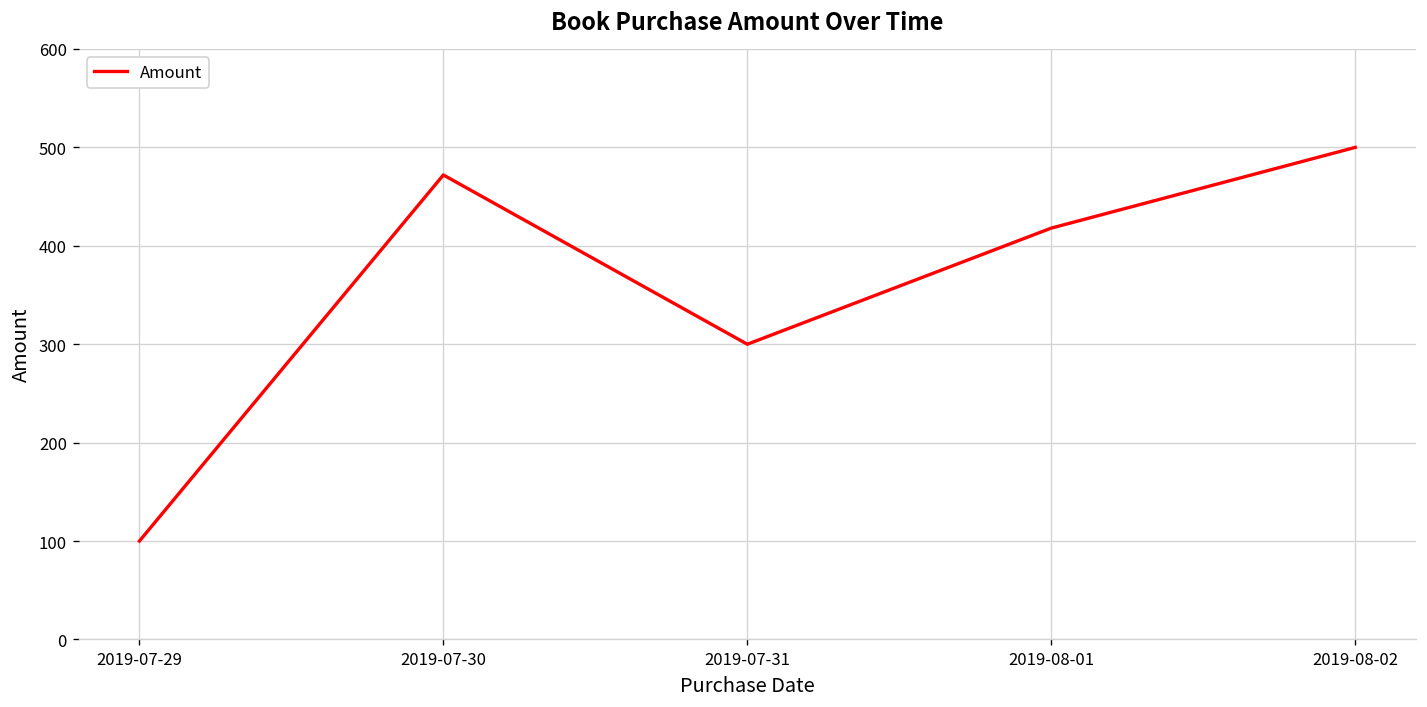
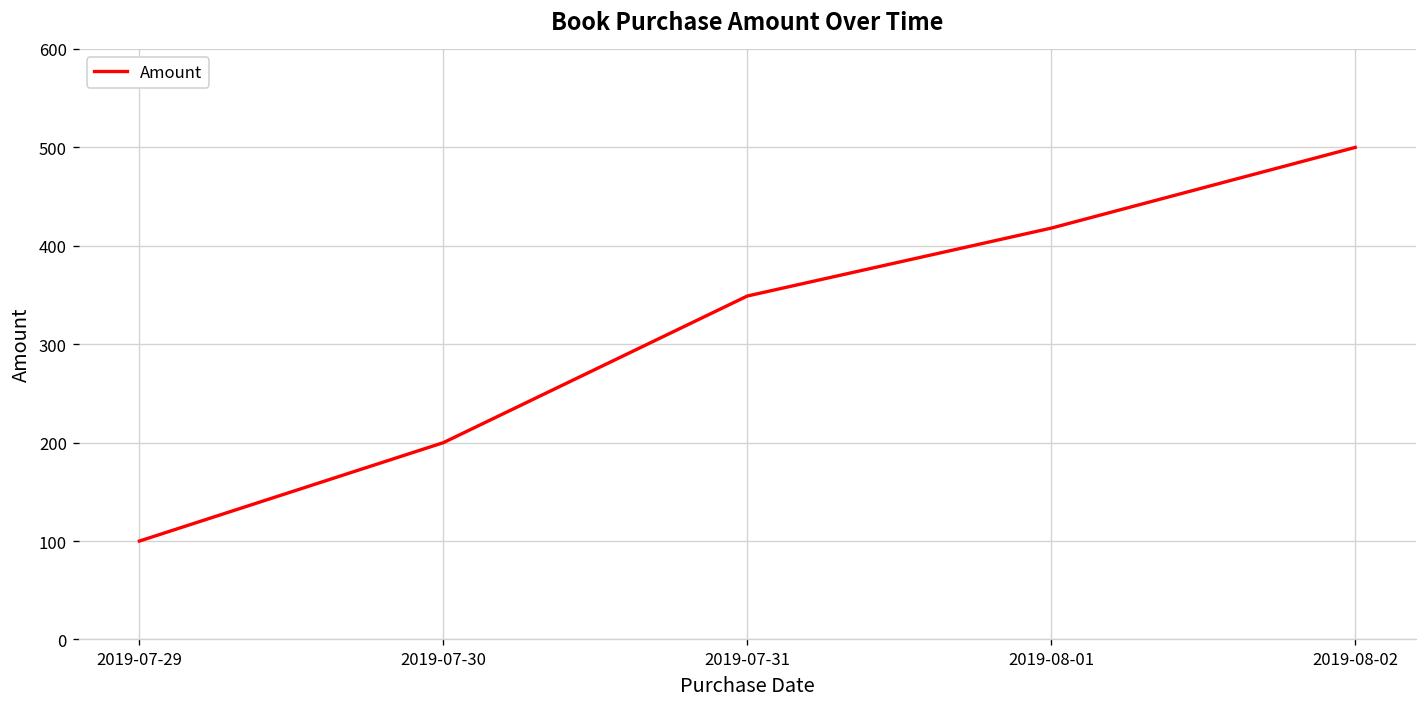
2019-07-30: 470 -> 200
2019-07-31: 300 -> 350
